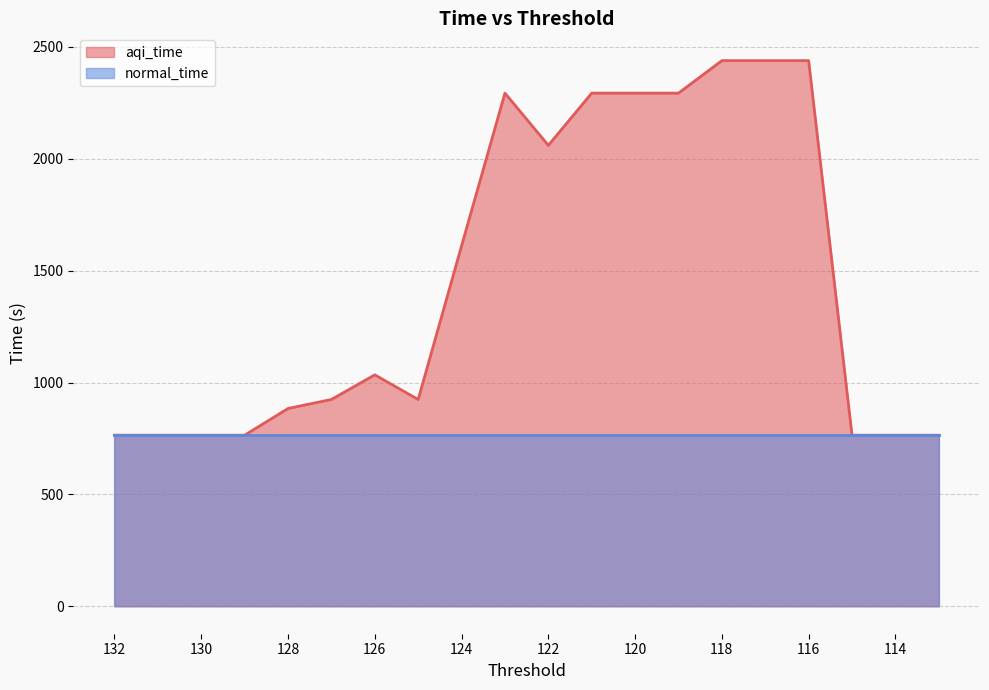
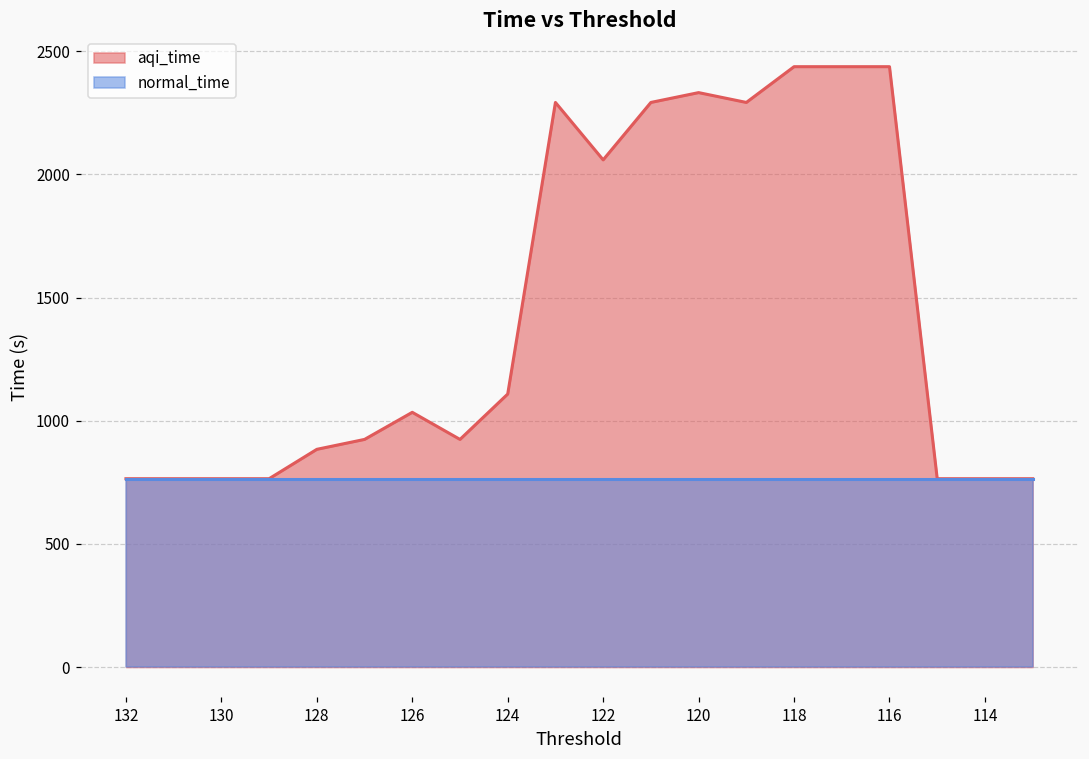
aqi_time, 124: 1610 -> 1110
aqi_time, 120: 2290 -> 2330
